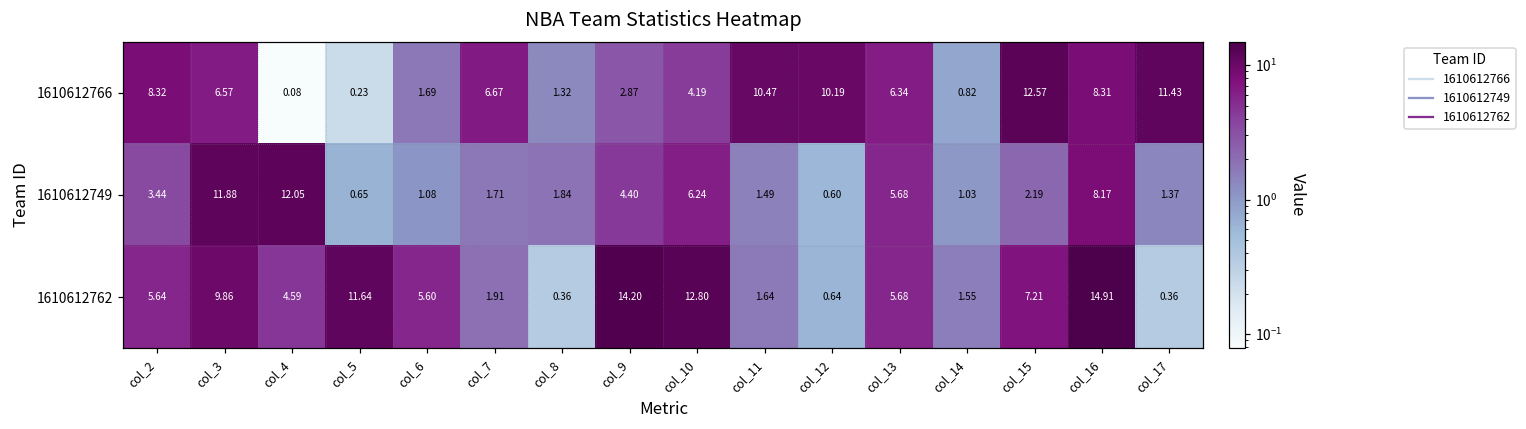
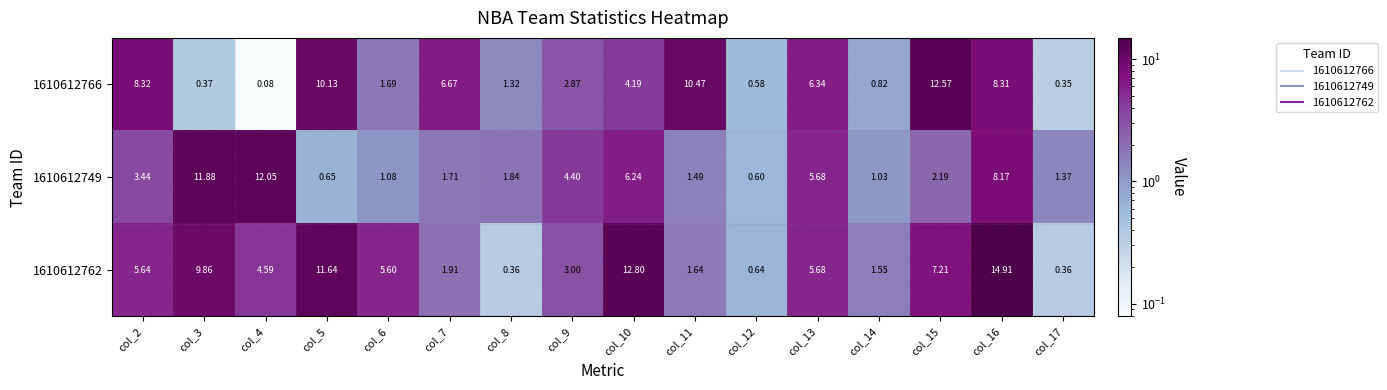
1610612766, col_3: 6.57 -> 0.37
1610612766, col_5: 0.23 -> 10.13
1610612766, col_12: 10.19 -> 0.58
1610612766, col_17: 11.43 -> 0.35
1610612762, col_9: 14.20 -> 3.00
